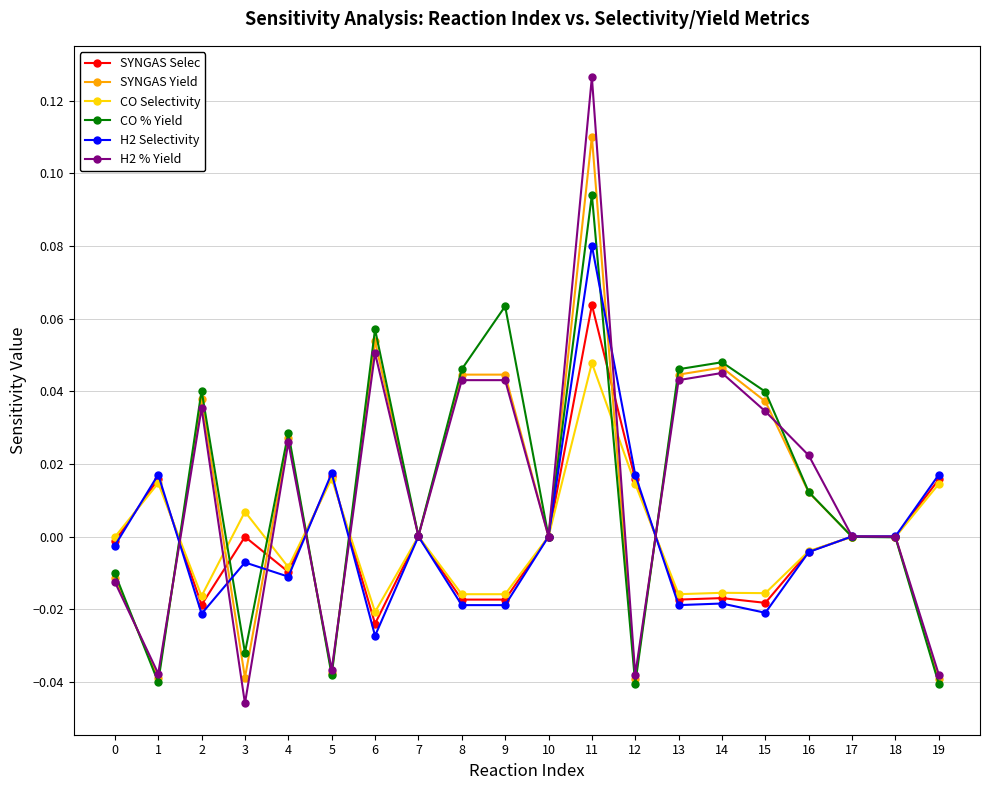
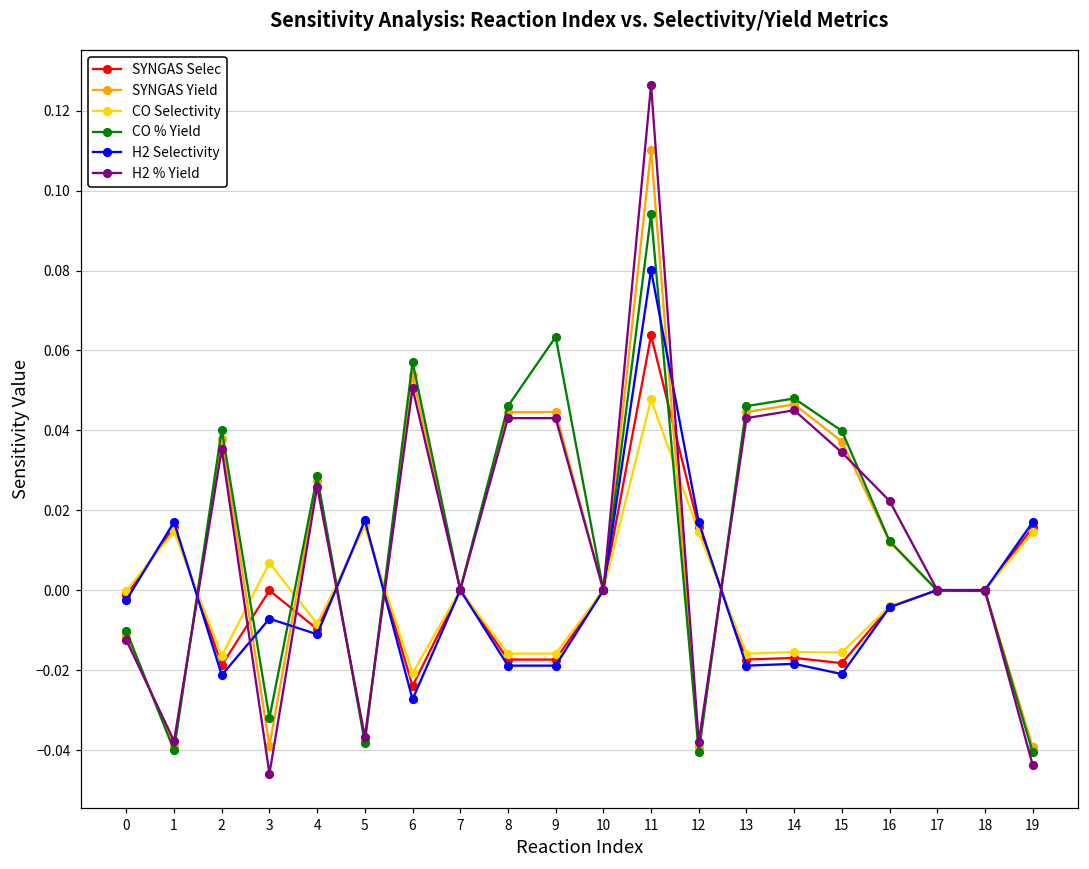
H2 % Yield, 19: -0.038 -> -0.044
